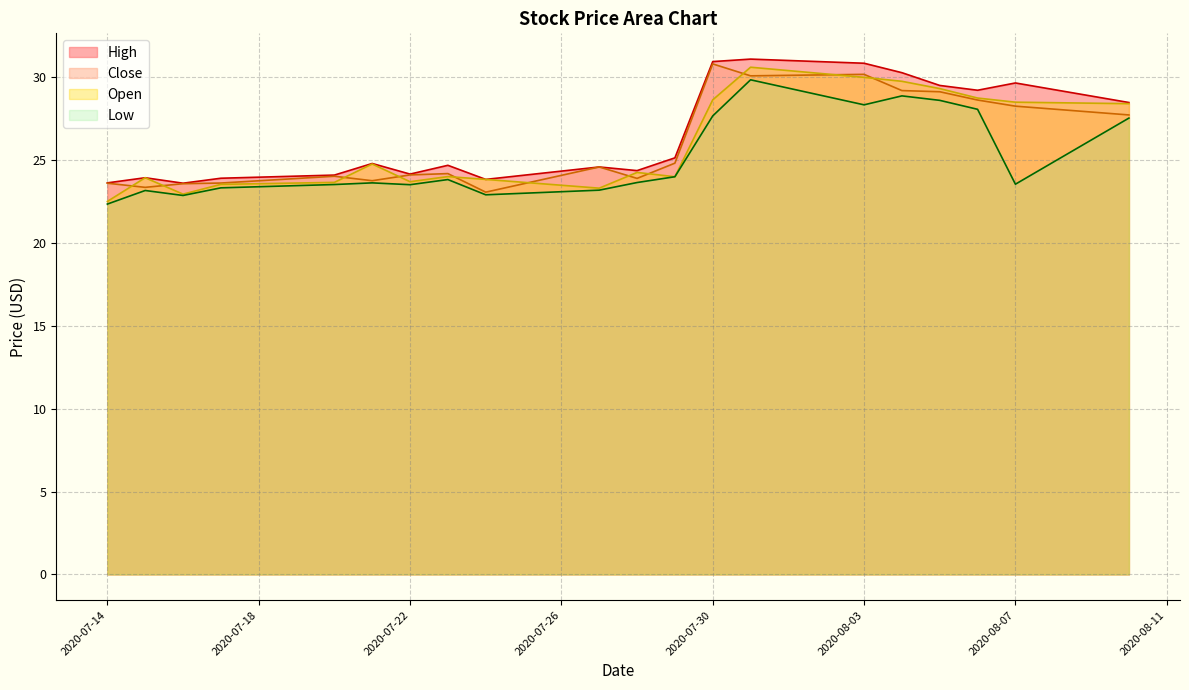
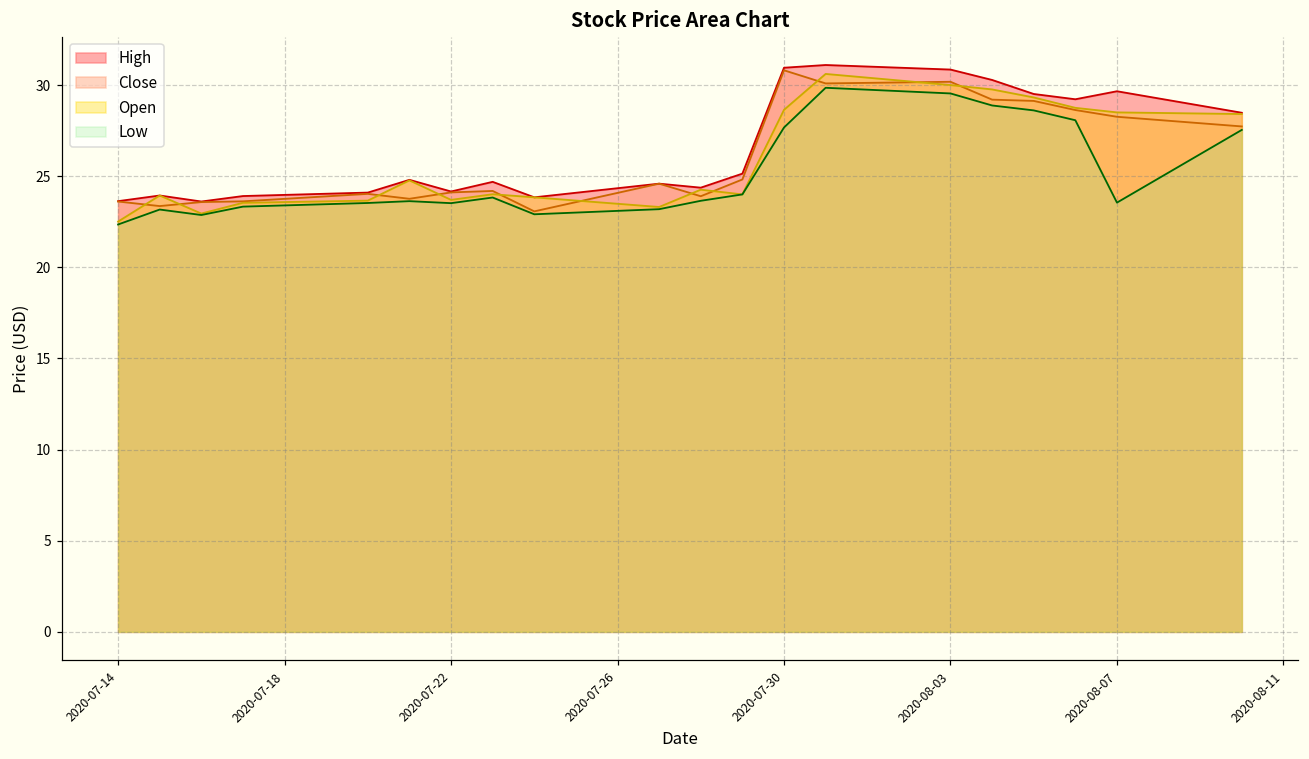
Low, 2020-08-03: 28.3 -> 29.5
